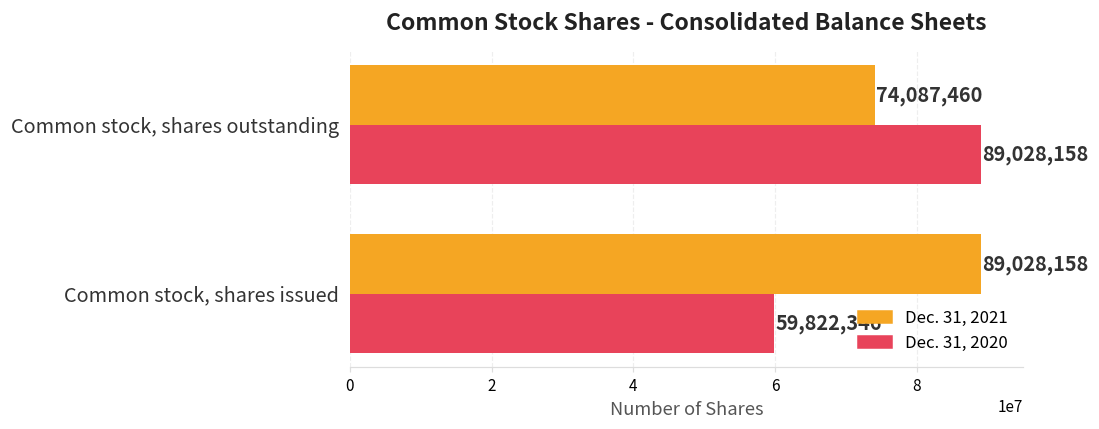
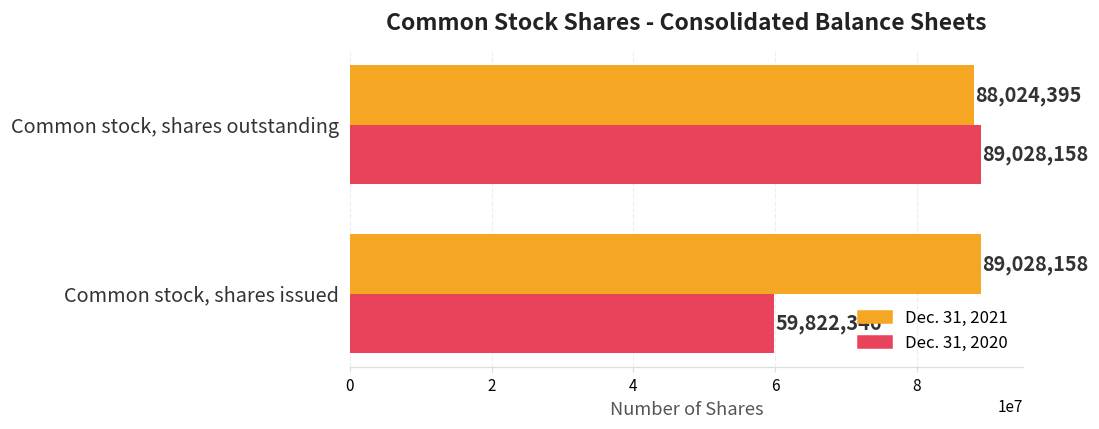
Dec. 31, 2021, Common stock, shares outstanding: 74,087,460 -> 88,024,395
